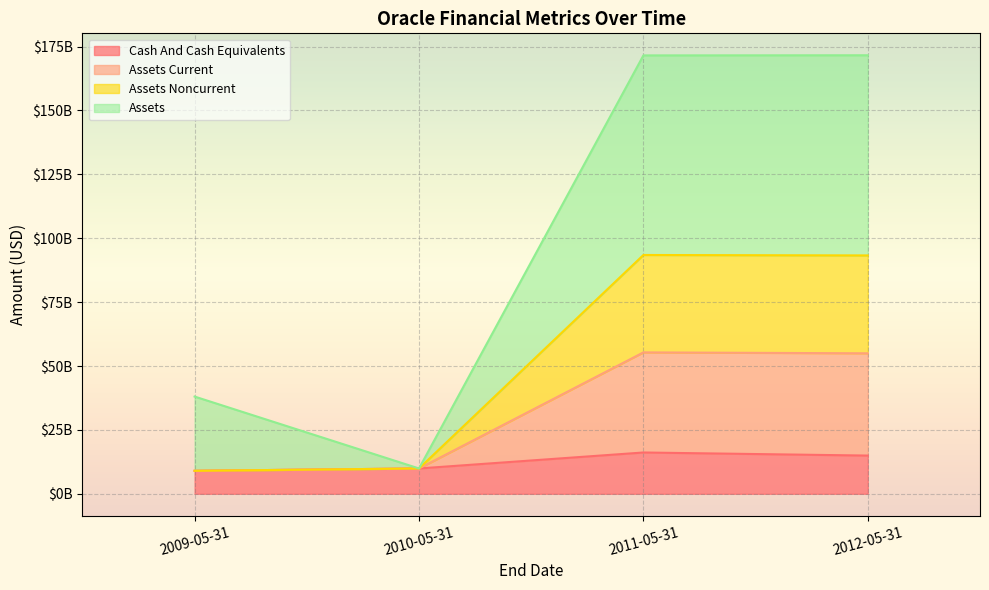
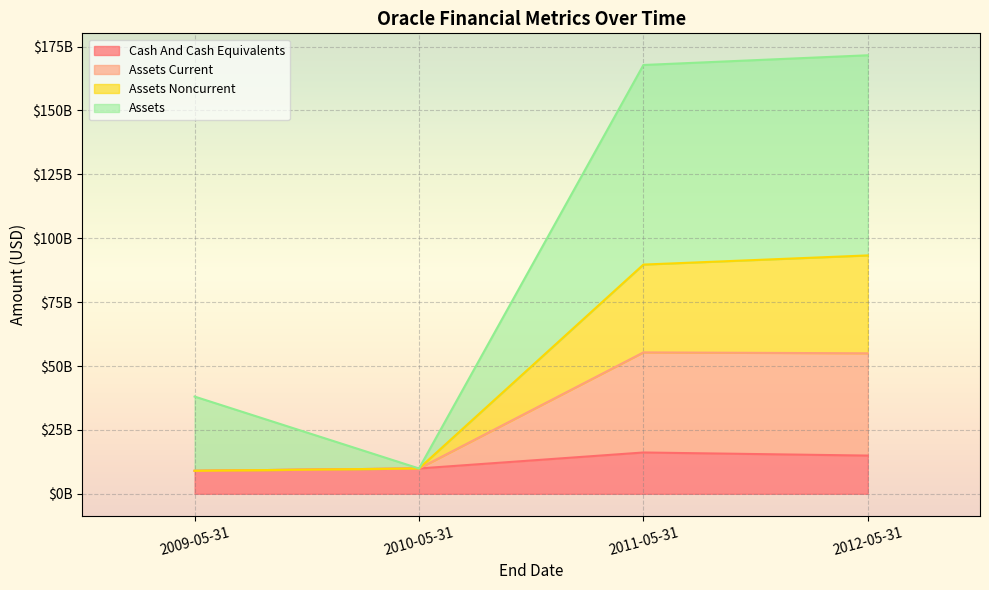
Assets Noncurrent, 2011-05-31: $38000000000 -> $34000000000
